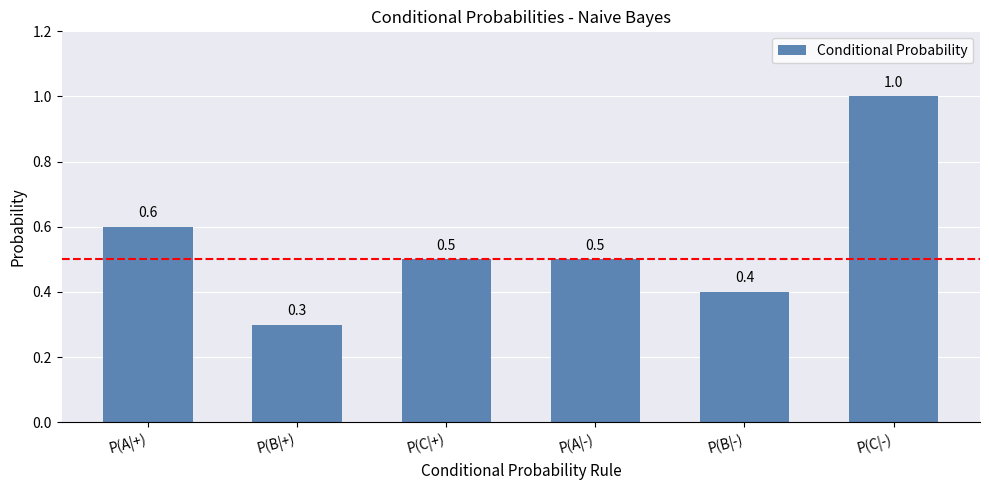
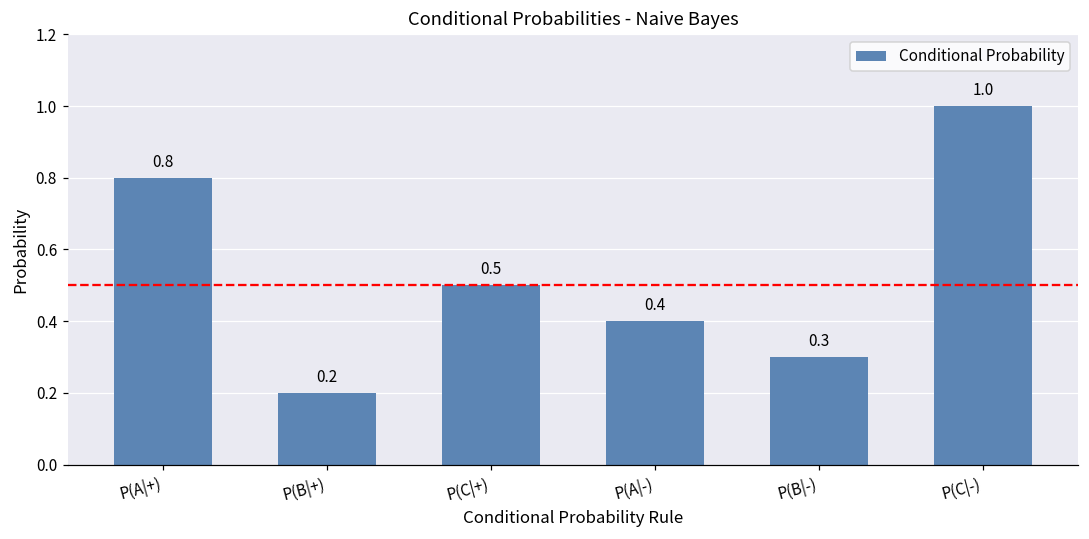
P(A|+): 0.6 -> 0.8
P(B|+): 0.3 -> 0.2
P(A|-): 0.5 -> 0.4
P(B|-): 0.4 -> 0.3
